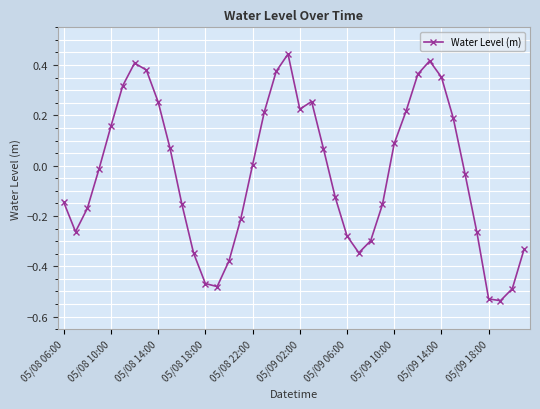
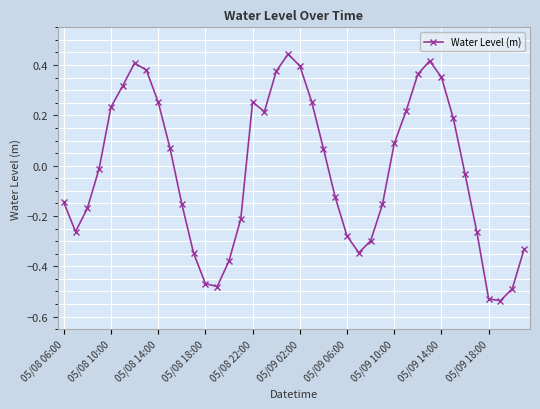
05/08 10:00: 0.16 -> 0.23
05/08 22:00: 0.00 -> 0.25
05/09 02:00: 0.22 -> 0.40
